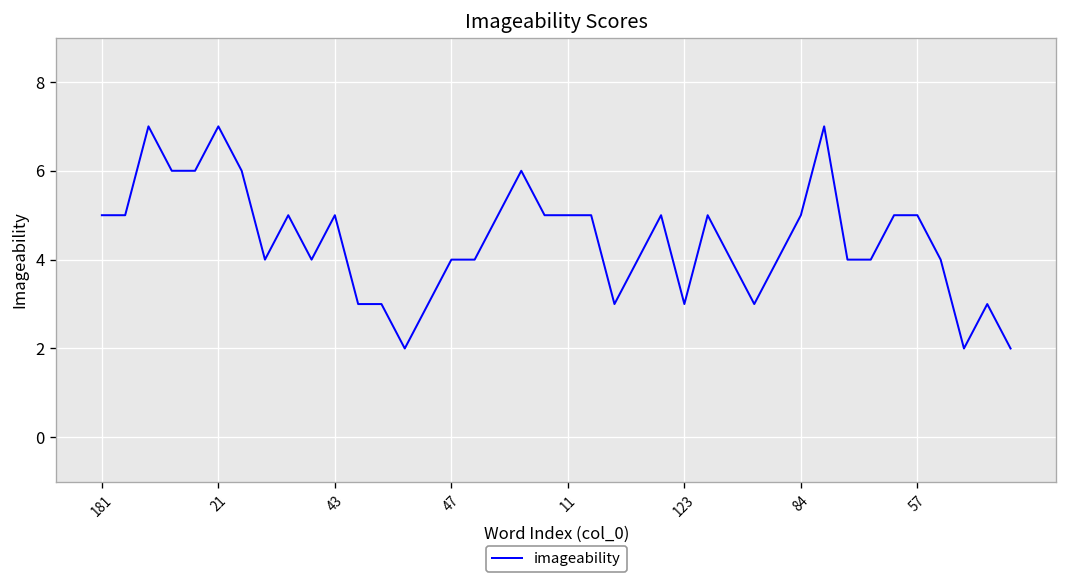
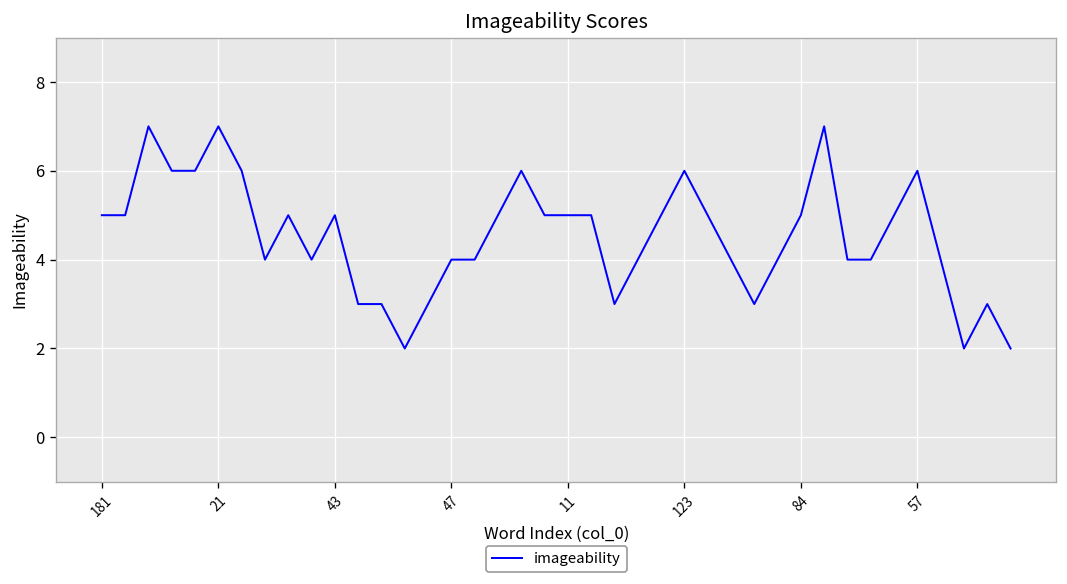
123: 3 -> 6
57: 5 -> 6
